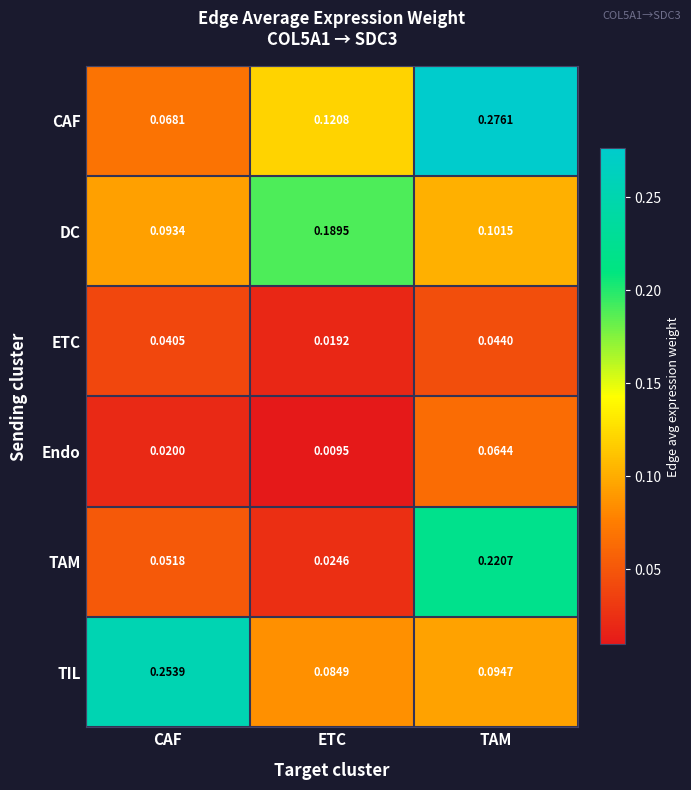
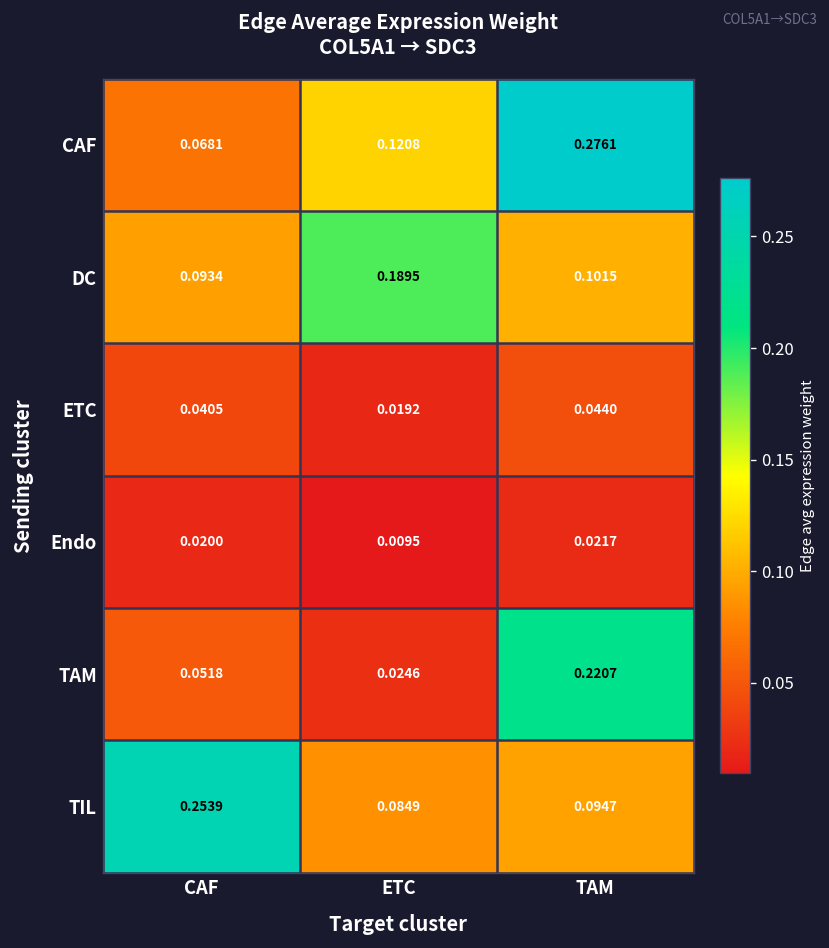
Endo, TAM: 0.0644 -> 0.0217
